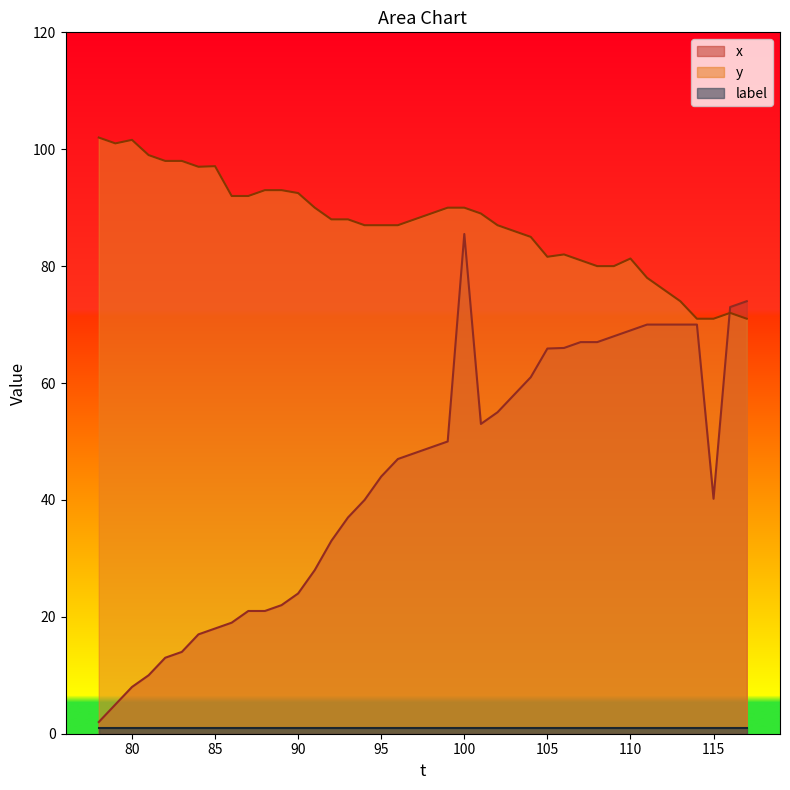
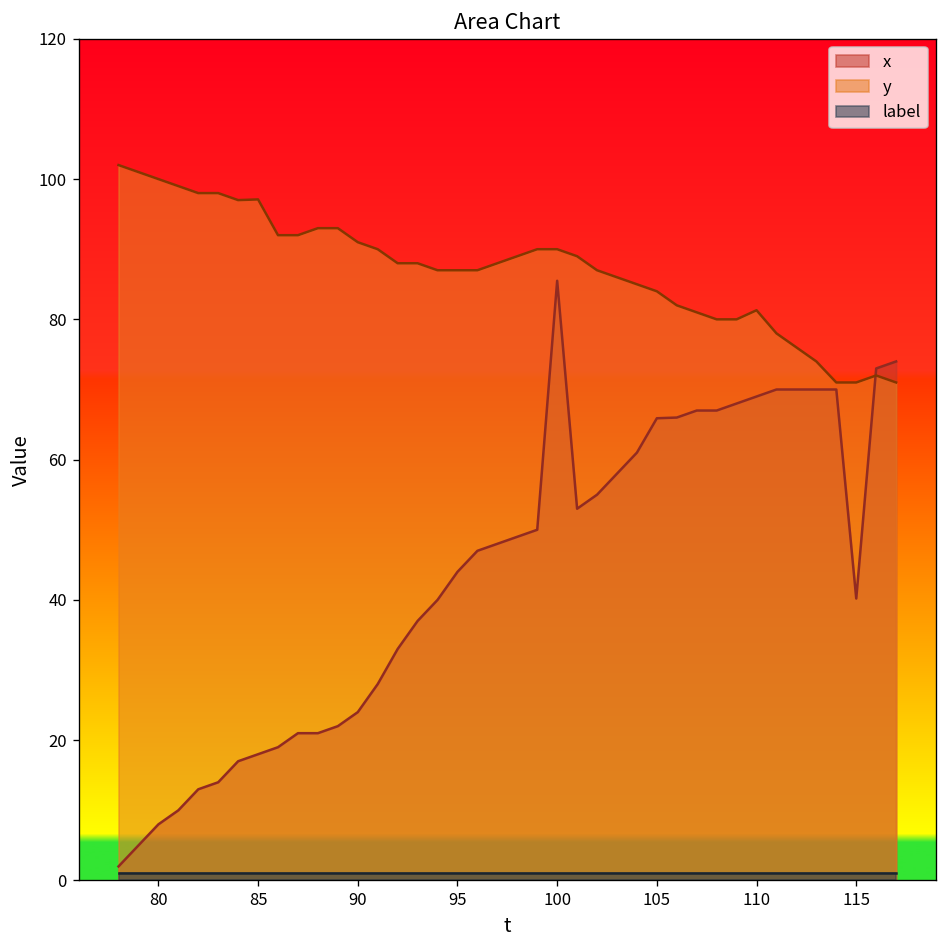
y, 80: 102 -> 100
y, 90: 93 -> 91
y, 105: 82 -> 84
